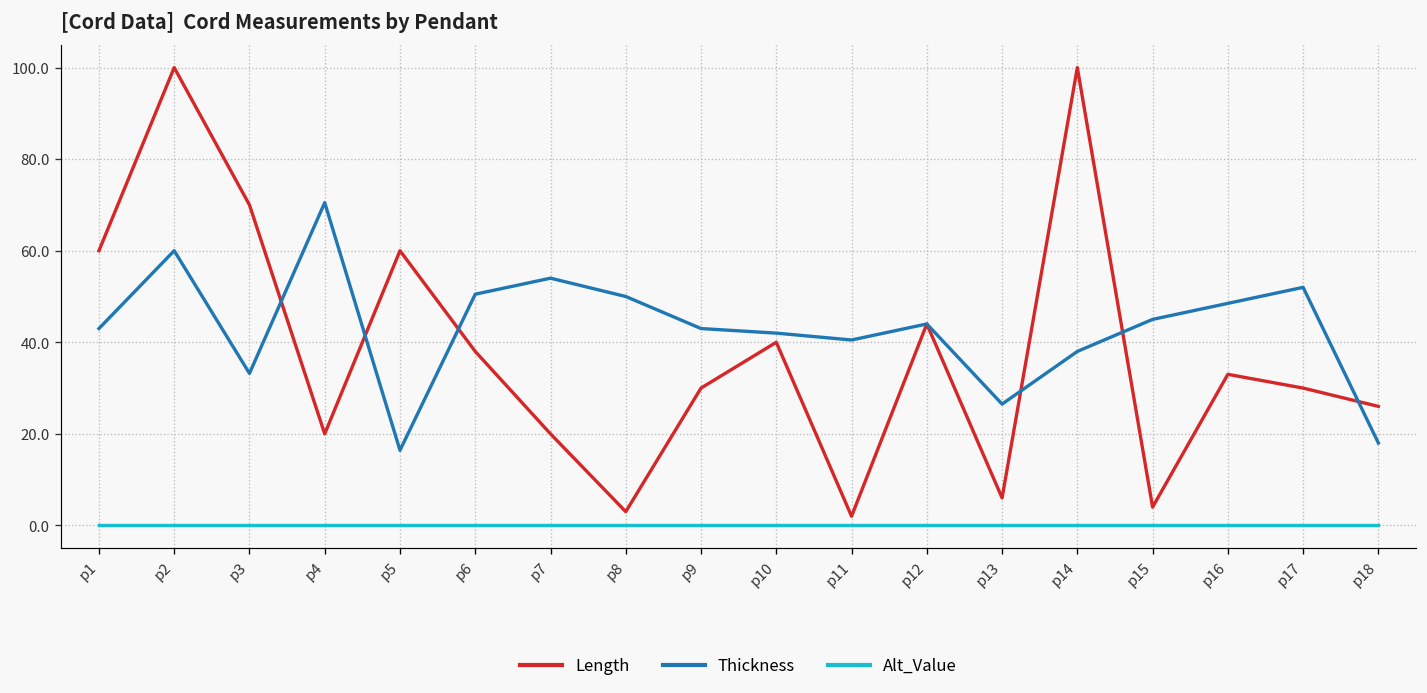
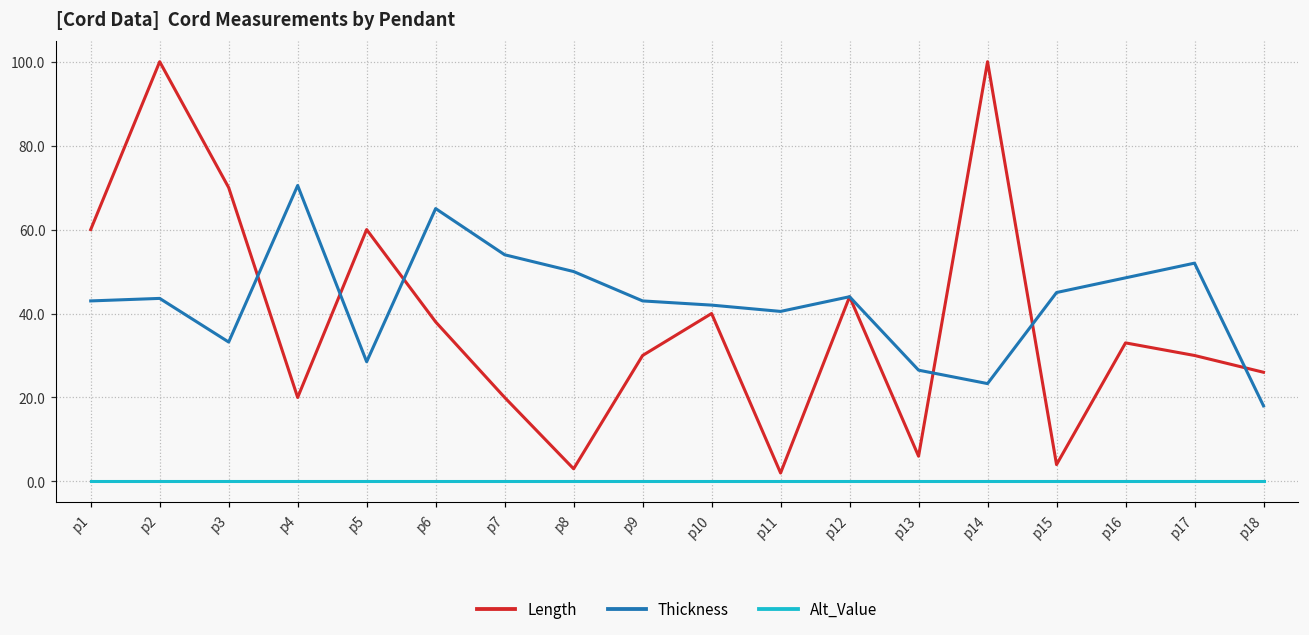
Thickness, p2: 60 -> 44
Thickness, p5: 16 -> 29
Thickness, p6: 51 -> 65
Thickness, p14: 38 -> 23
